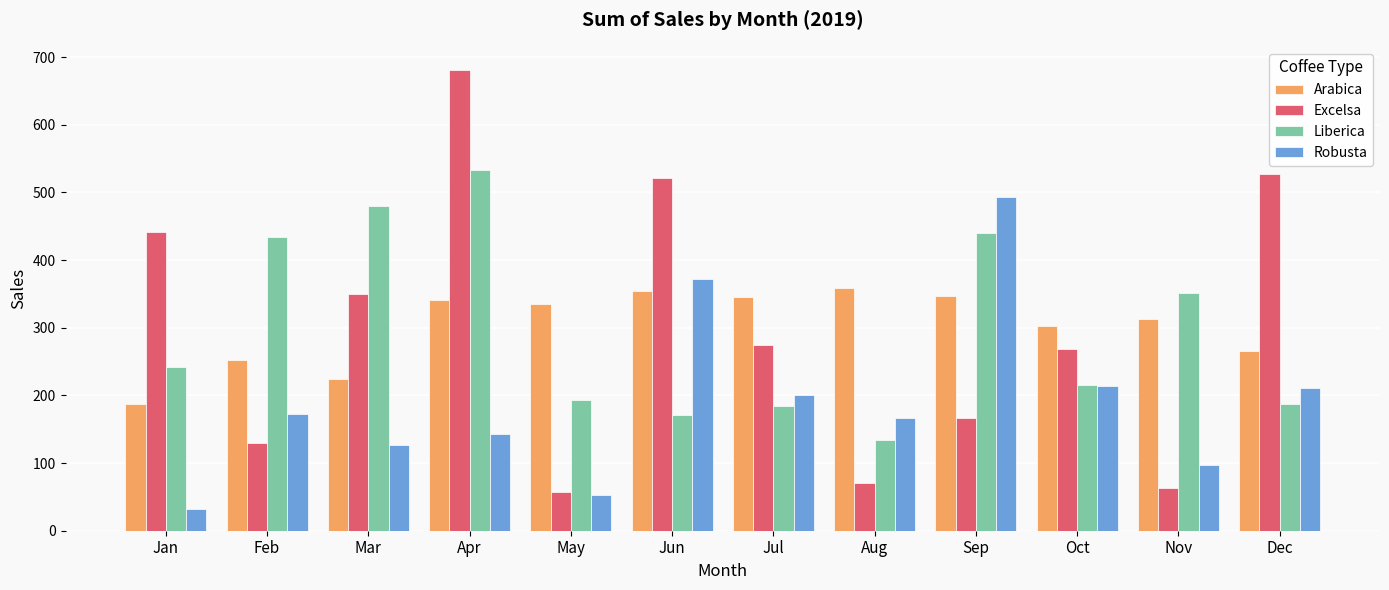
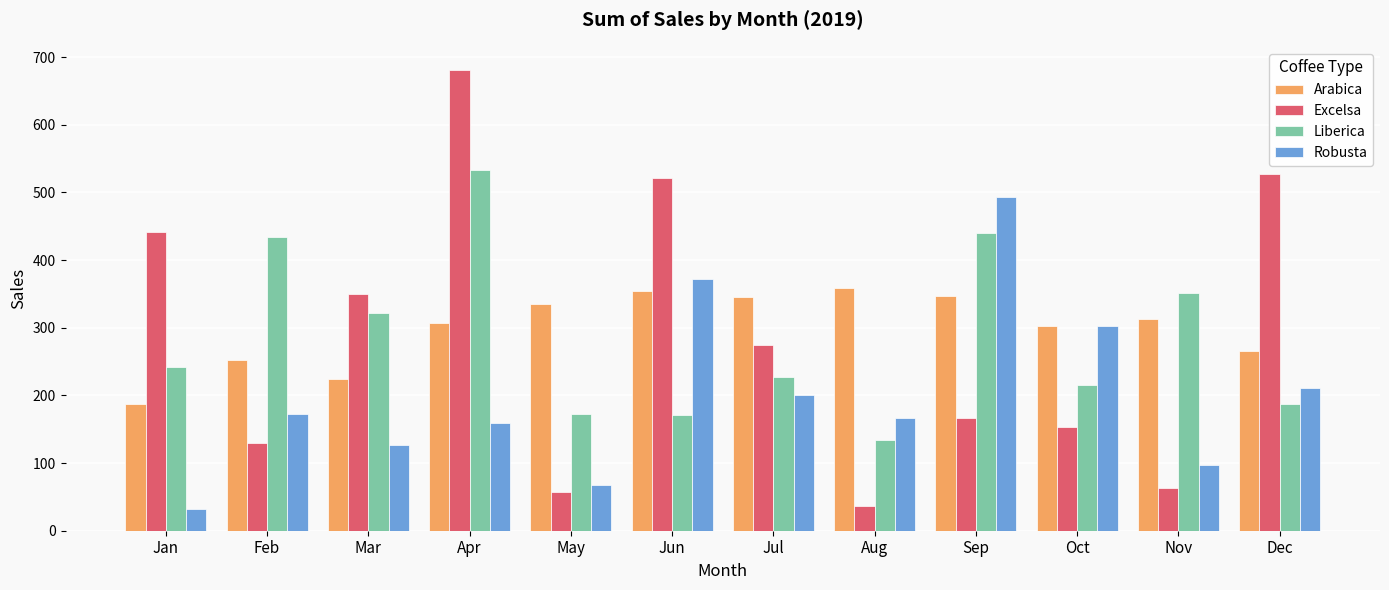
Liberica, Mar: 480 -> 320
Arabica, Apr: 340 -> 310
Robusta, Apr: 140 -> 160
Liberica, May: 190 -> 170
Robusta, May: 50 -> 70
Liberica, Jul: 180 -> 230
Excelsa, Aug: 70 -> 40
Excelsa, Oct: 270 -> 150
Robusta, Oct: 210 -> 300
